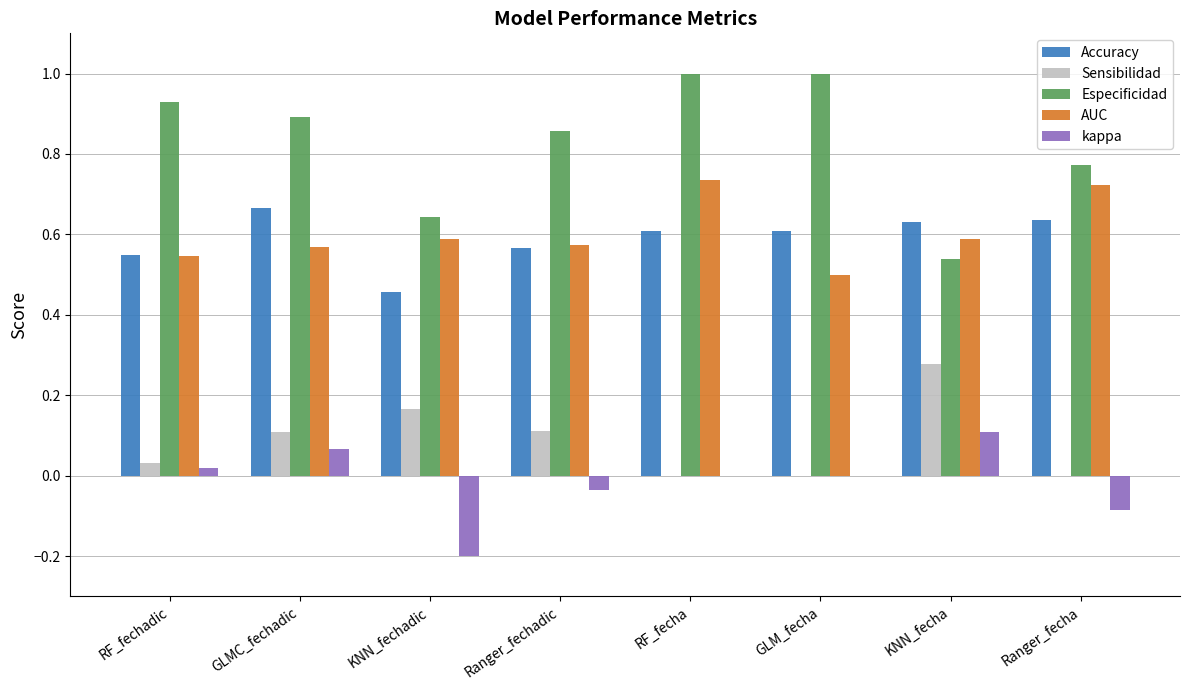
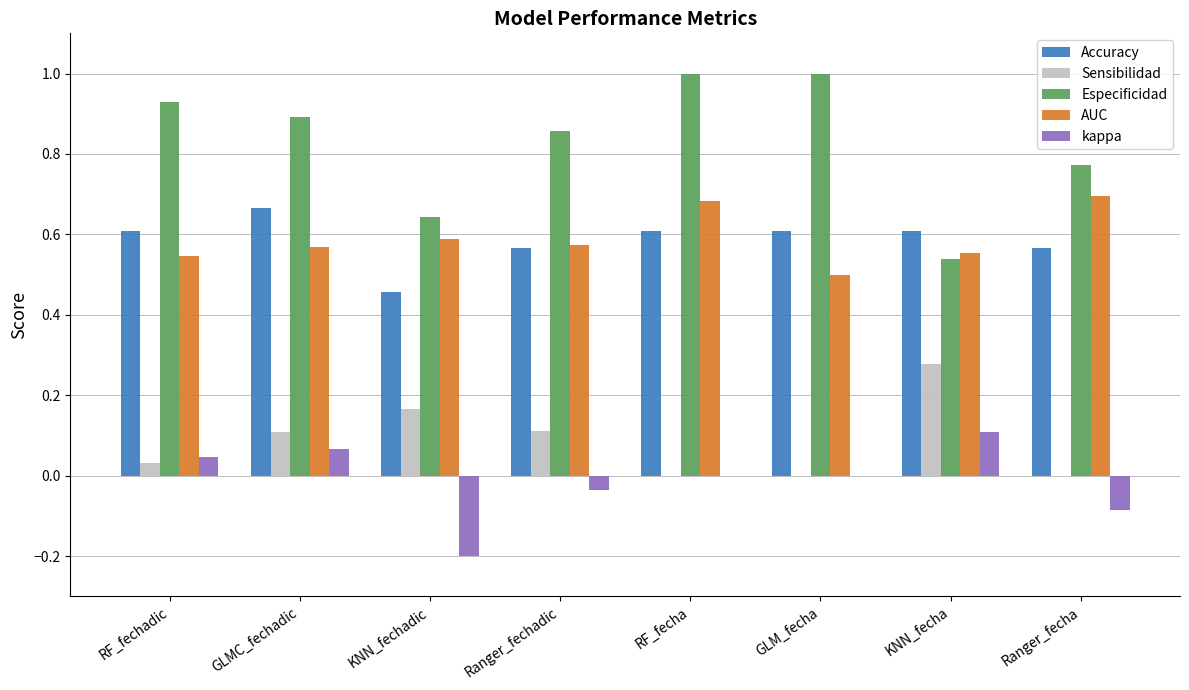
Accuracy, RF_fechadic: 0.55 -> 0.61
kappa, RF_fechadic: 0.02 -> 0.05
AUC, RF_fecha: 0.74 -> 0.68
Accuracy, KNN_fecha: 0.63 -> 0.61
AUC, KNN_fecha: 0.59 -> 0.55
Accuracy, Ranger_fecha: 0.63 -> 0.57
AUC, Ranger_fecha: 0.72 -> 0.70
